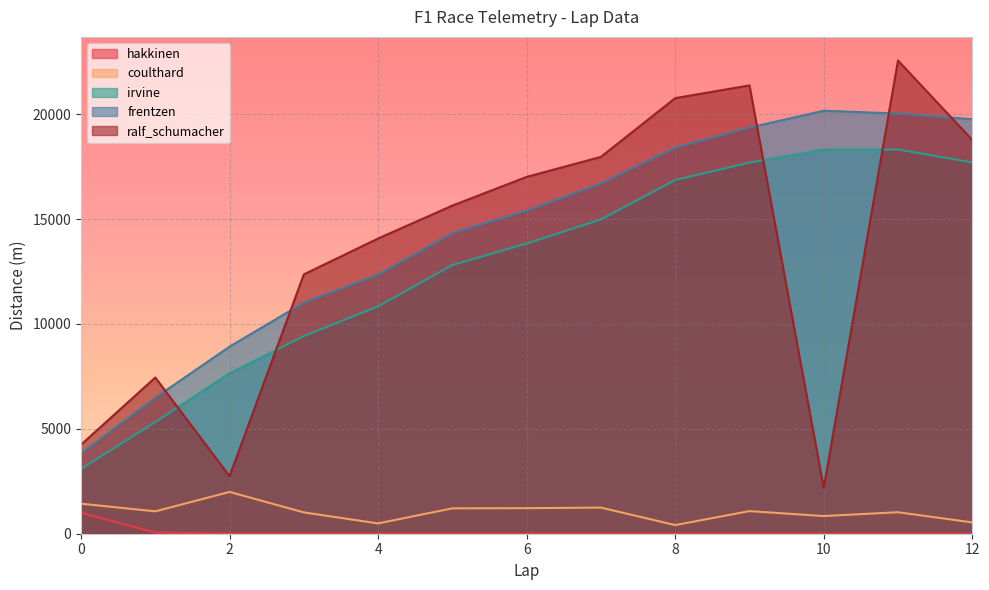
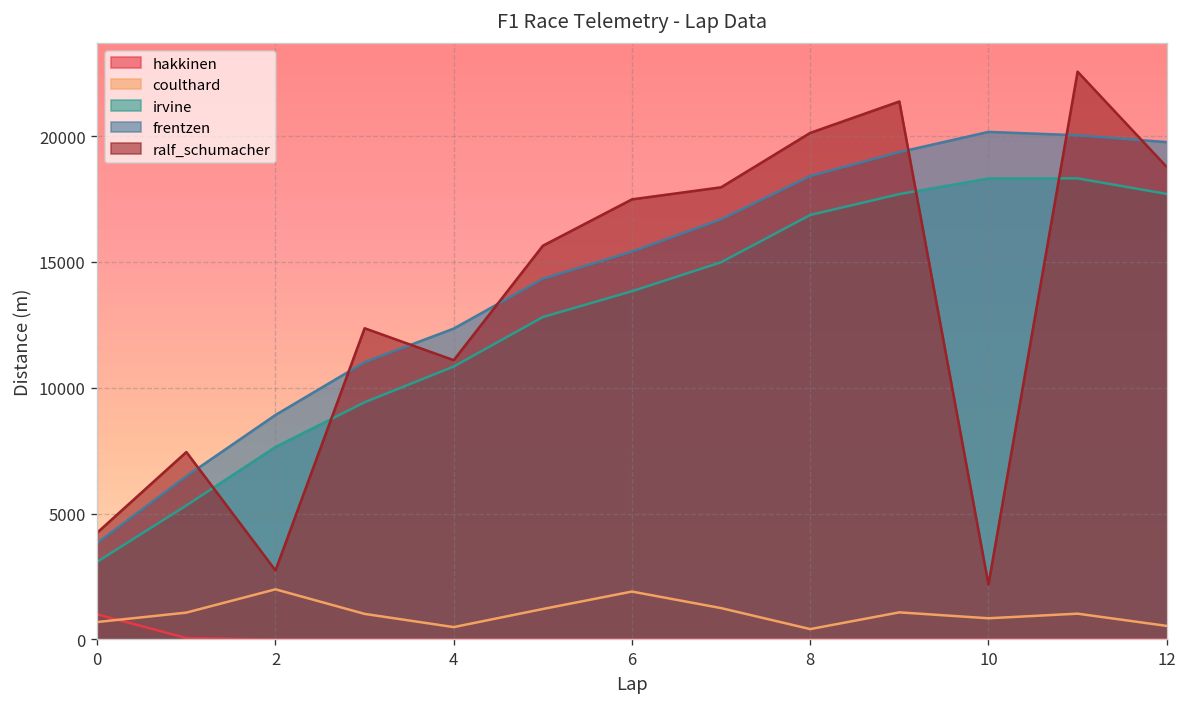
coulthard, 0: 1400 -> 700
ralf_schumacher, 4: 14100 -> 11100
coulthard, 6: 1200 -> 1900
ralf_schumacher, 6: 17000 -> 17500
ralf_schumacher, 8: 20800 -> 20100
